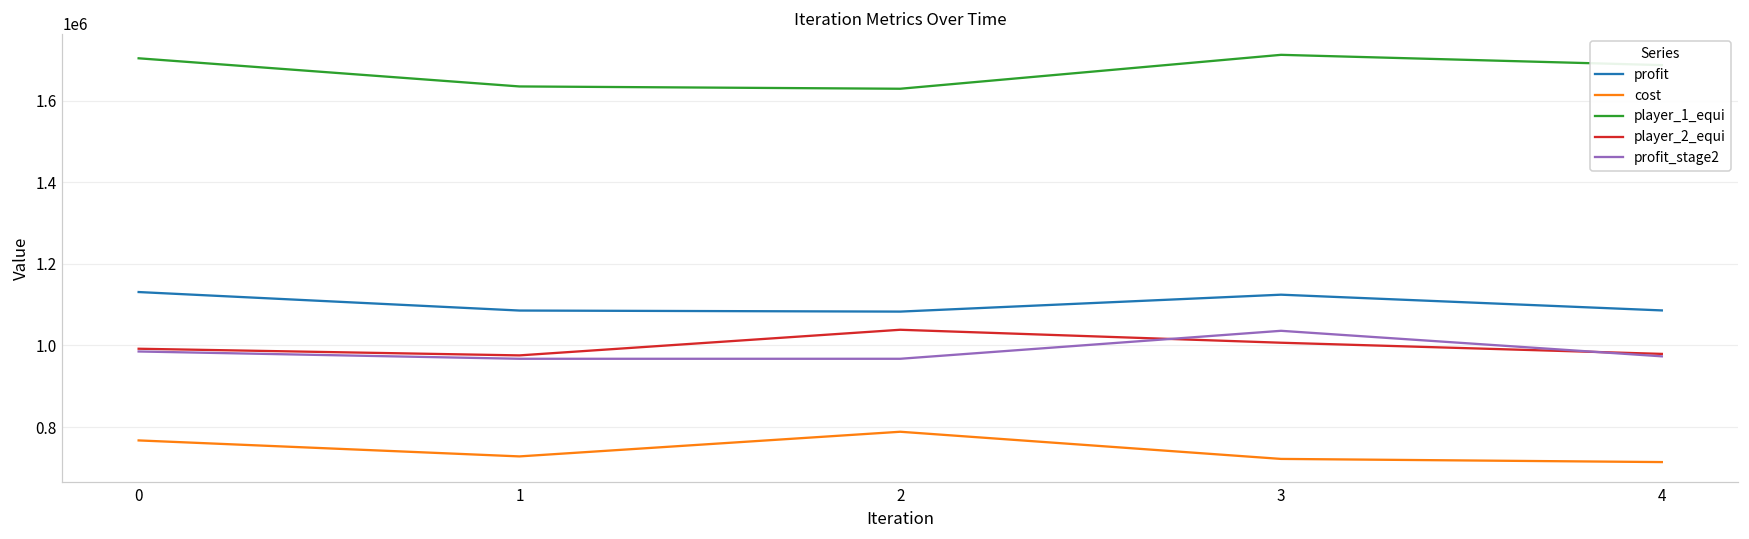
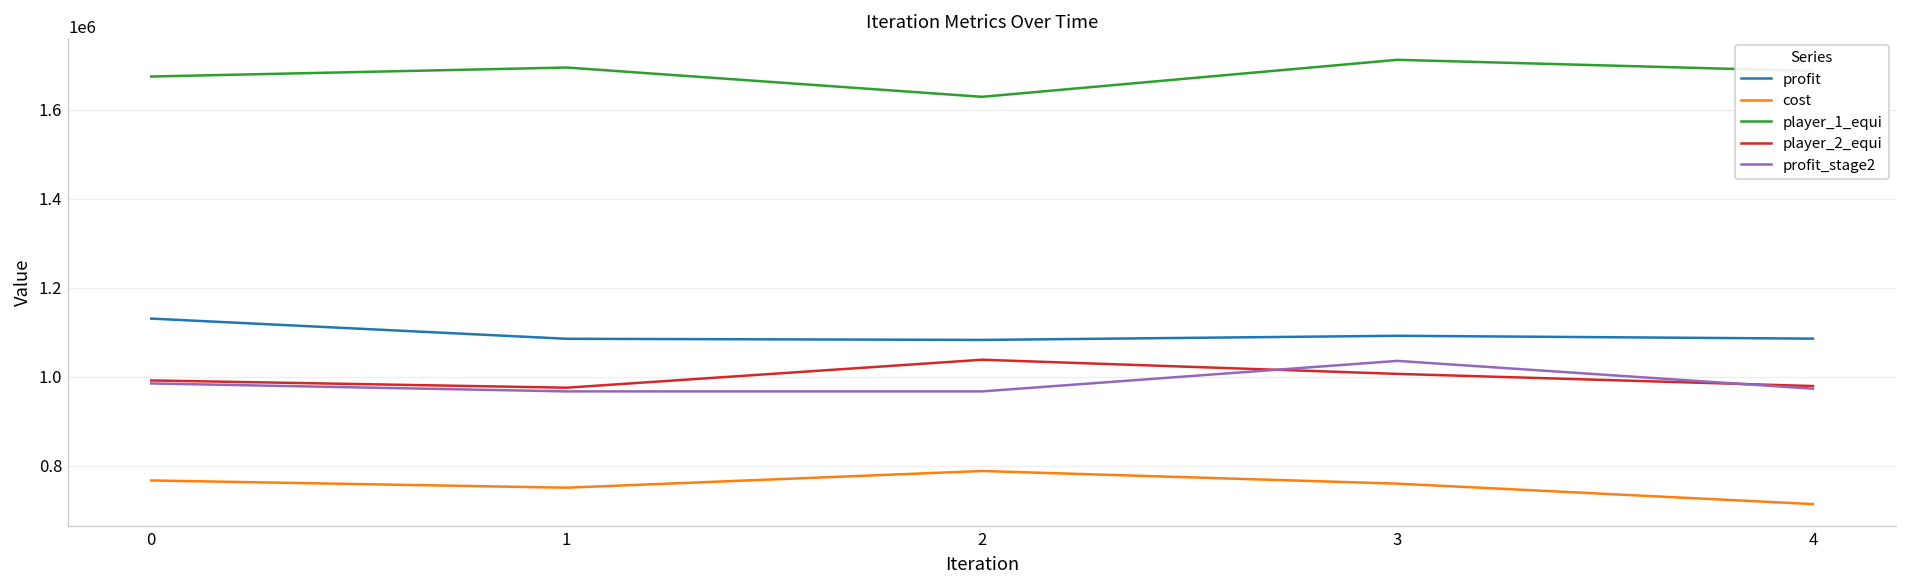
player_1_equi, 0: 1700000 -> 1680000
cost, 1: 730000 -> 750000
player_1_equi, 1: 1640000 -> 1700000
profit, 3: 1120000 -> 1090000
cost, 3: 720000 -> 760000
